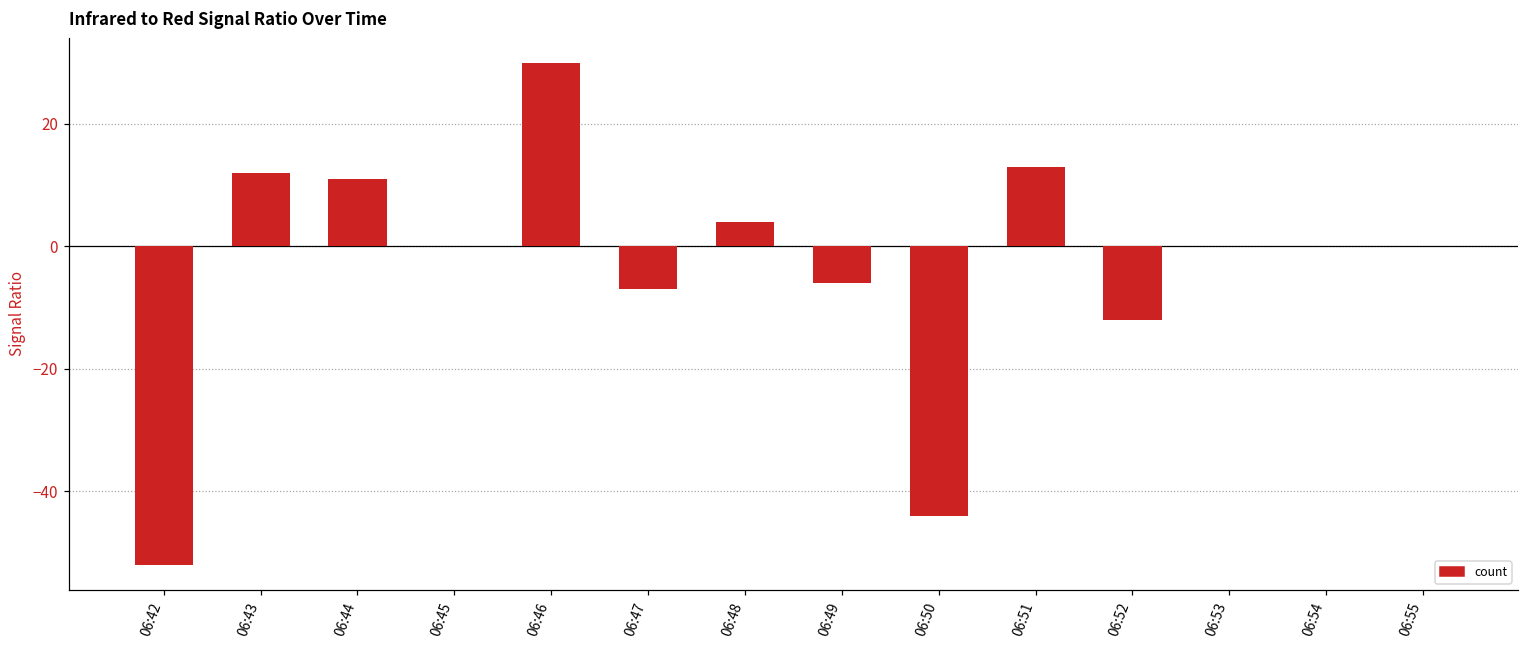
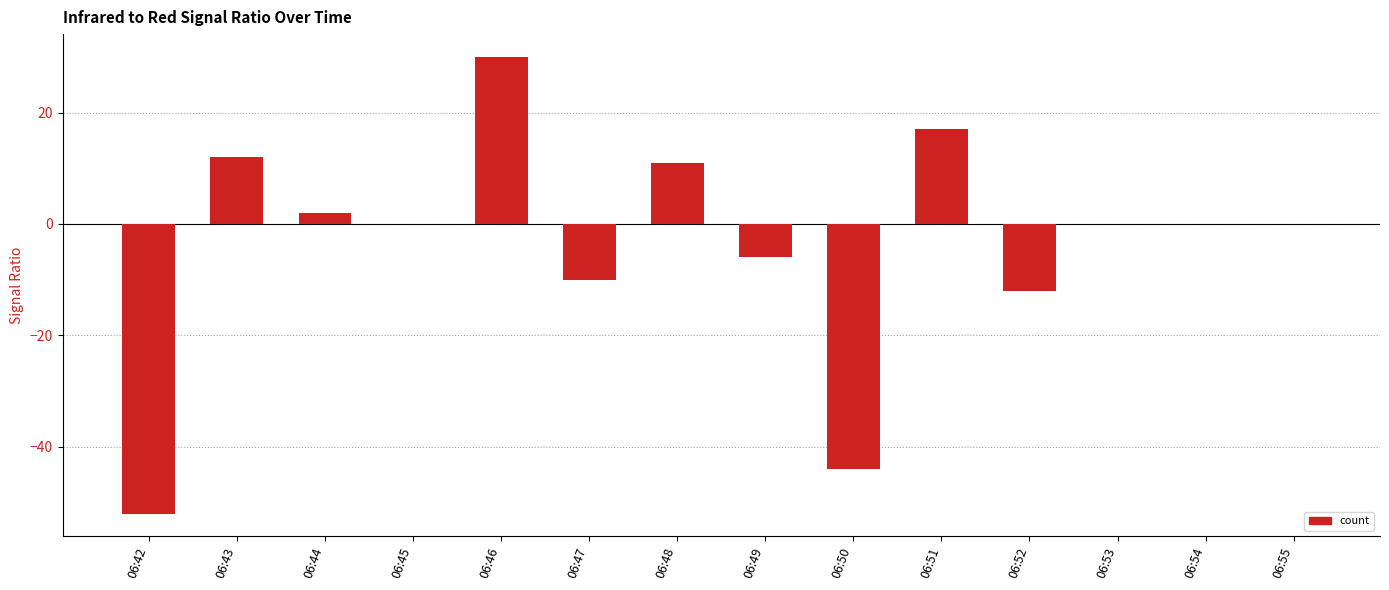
06:44: 11 -> 2
06:47: -7 -> -10
06:48: 4 -> 11
06:51: 13 -> 17
